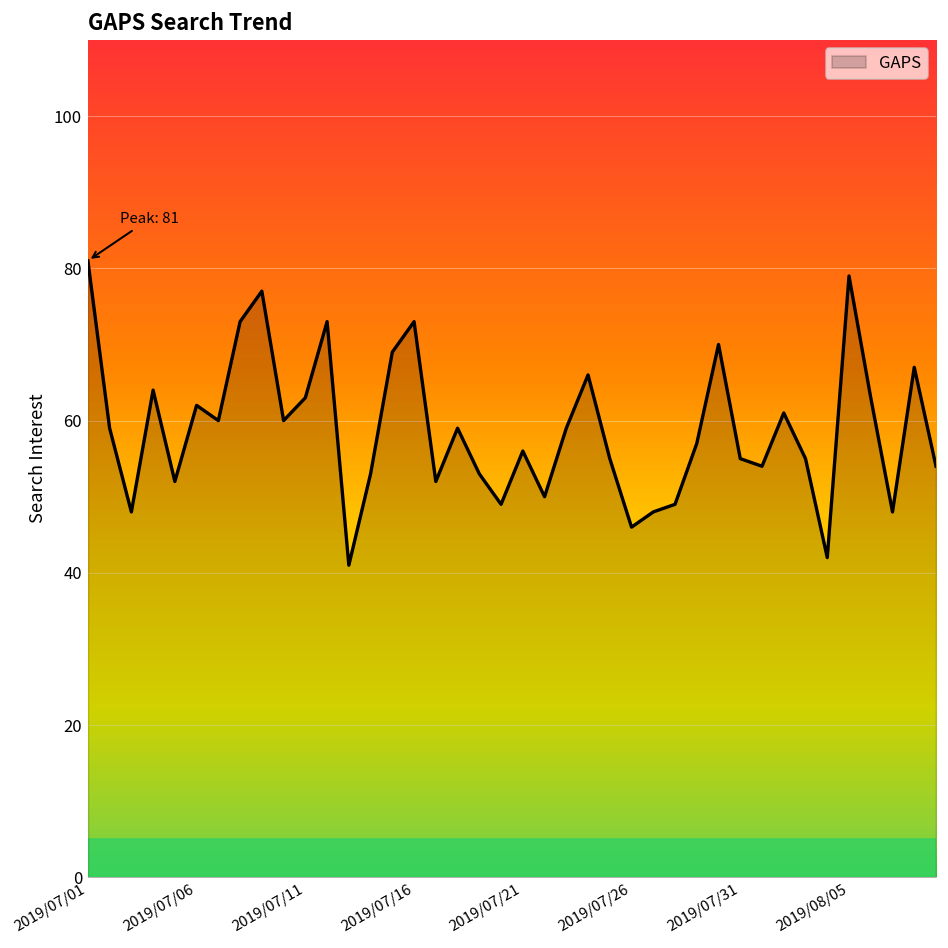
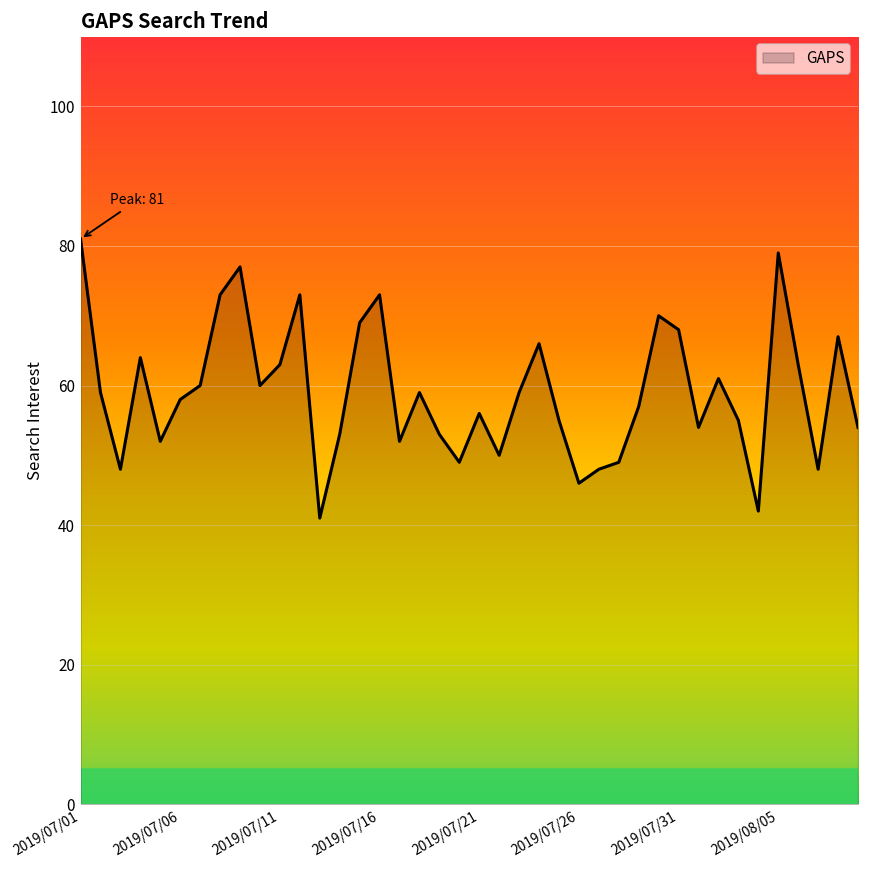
2019/07/06: 62 -> 58
2019/07/31: 55 -> 68
